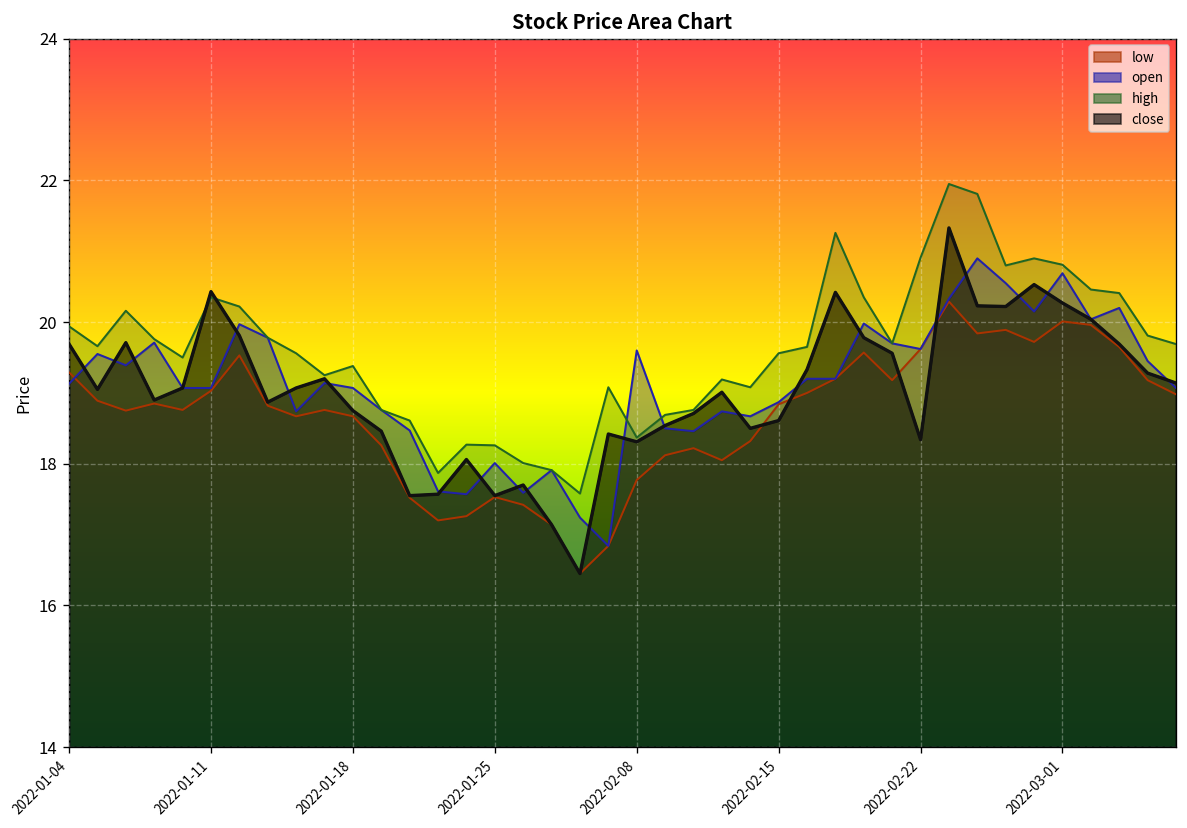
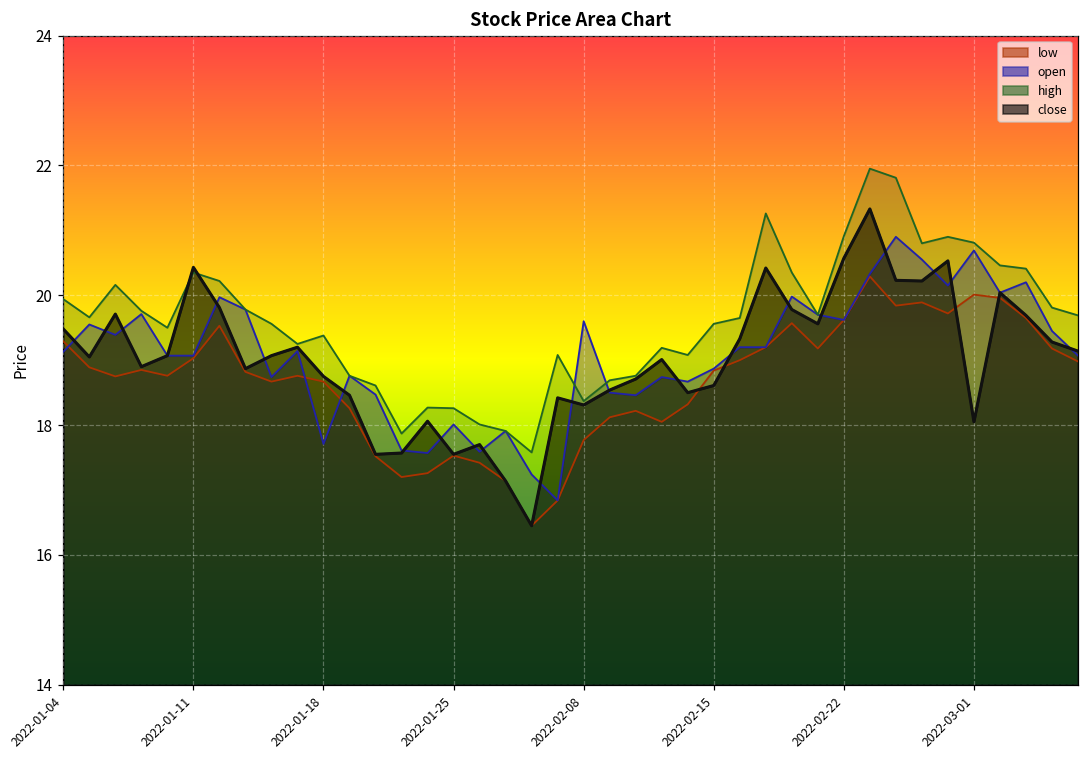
close, 2022-01-04: 19.7 -> 19.5
open, 2022-01-18: 19.1 -> 17.7
close, 2022-02-22: 18.3 -> 20.6
close, 2022-03-01: 20.3 -> 18.1
